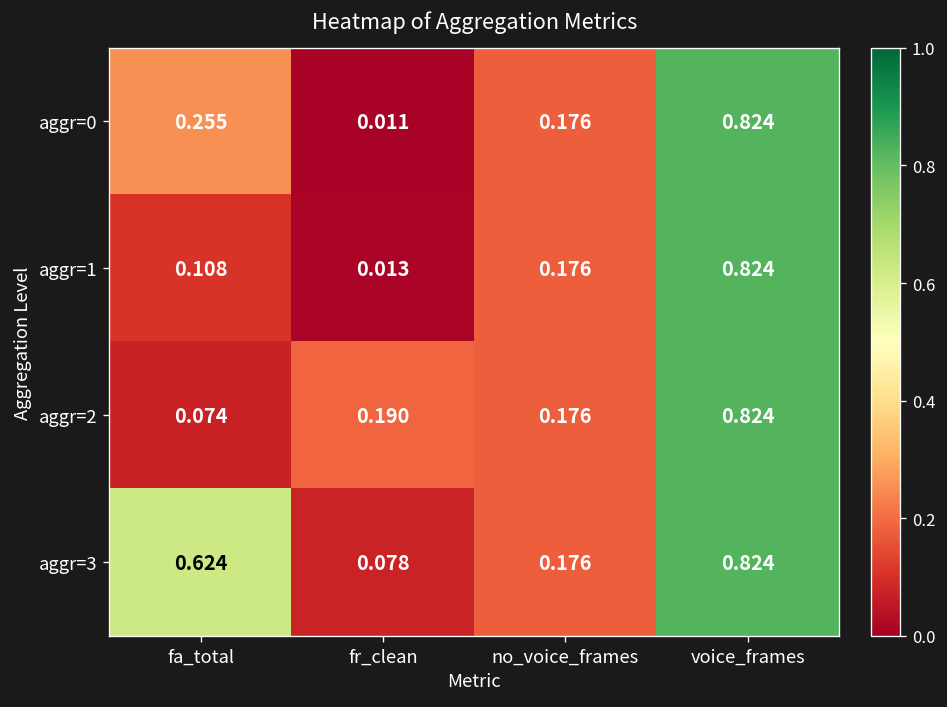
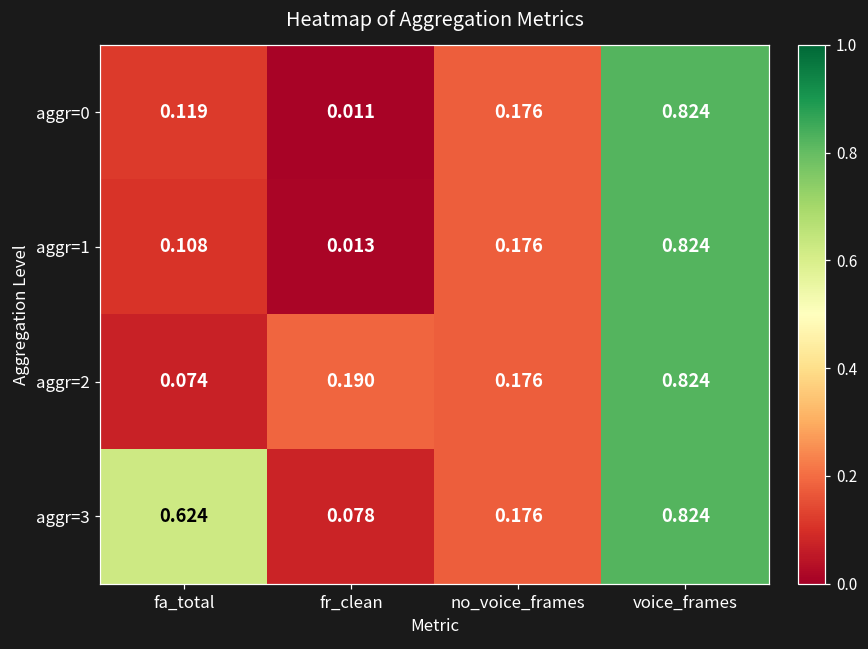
aggr=0, fa_total: 0.255 -> 0.119
